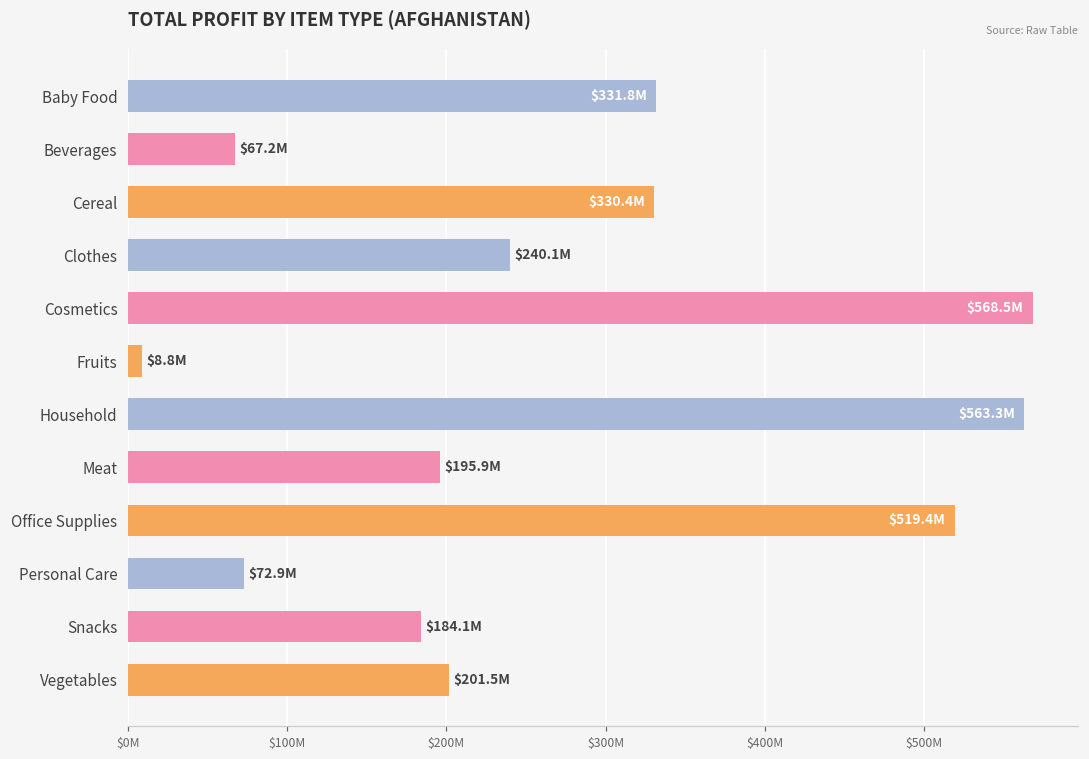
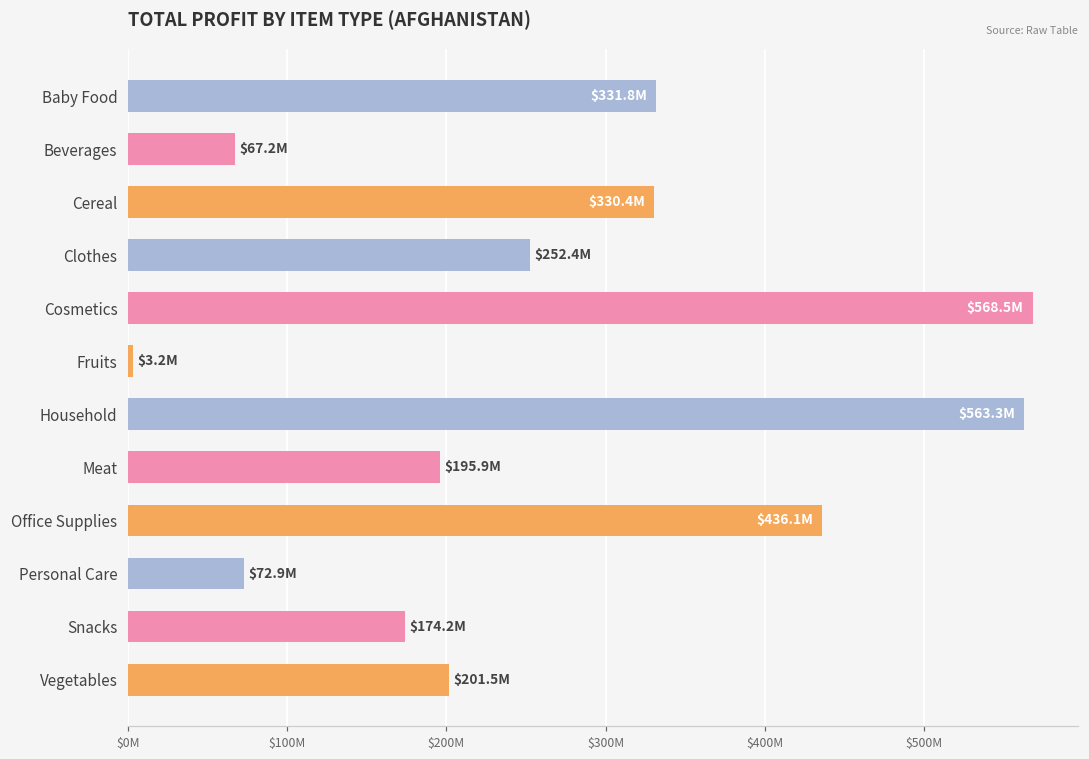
Clothes: $240.1M -> $252.4M
Fruits: $8.8M -> $3.2M
Office Supplies: $519.4M -> $436.1M
Snacks: $184.1M -> $174.2M
